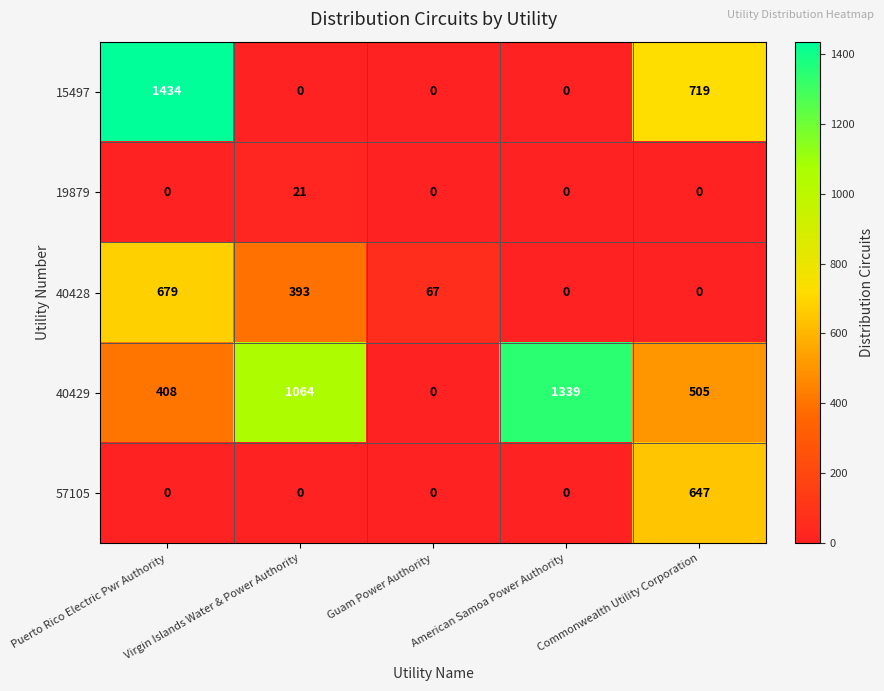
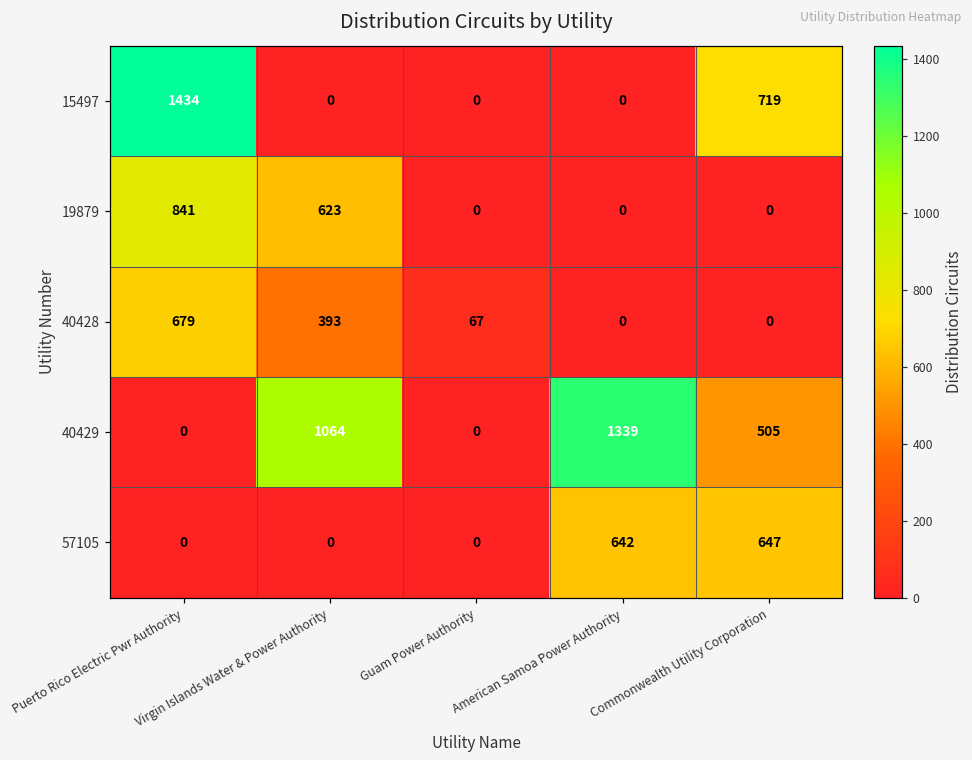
19879, Puerto Rico Electric Pwr Authority: 0 -> 841
19879, Virgin Islands Water & Power Authority: 21 -> 623
40429, Puerto Rico Electric Pwr Authority: 408 -> 0
57105, American Samoa Power Authority: 0 -> 642
